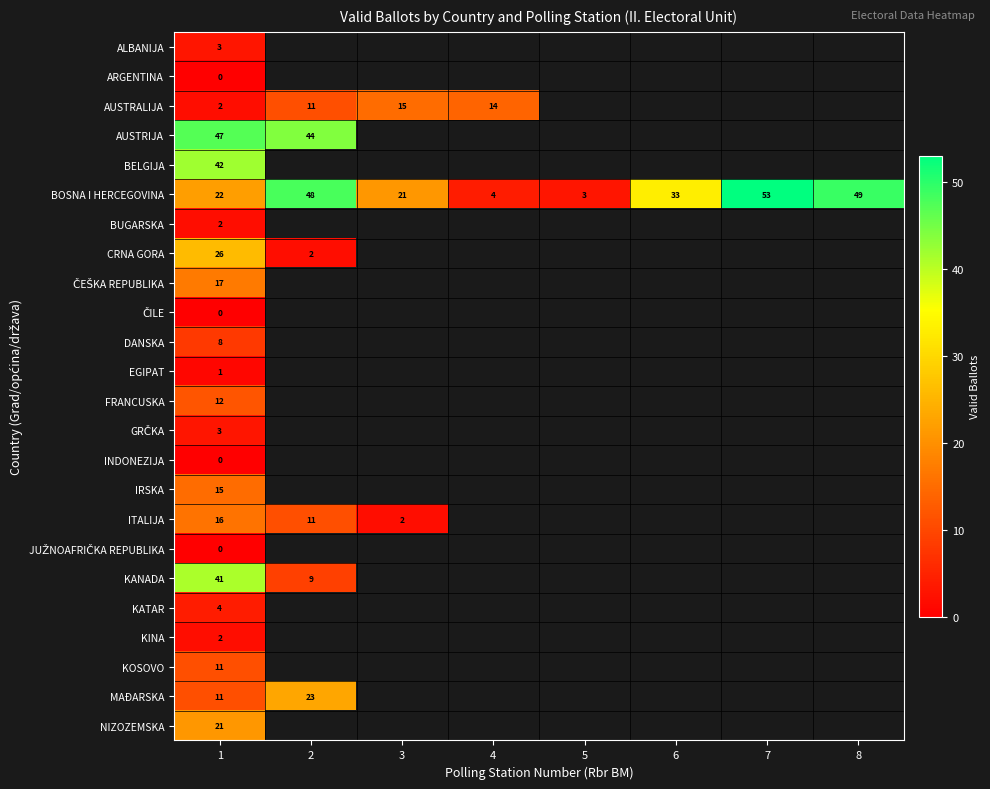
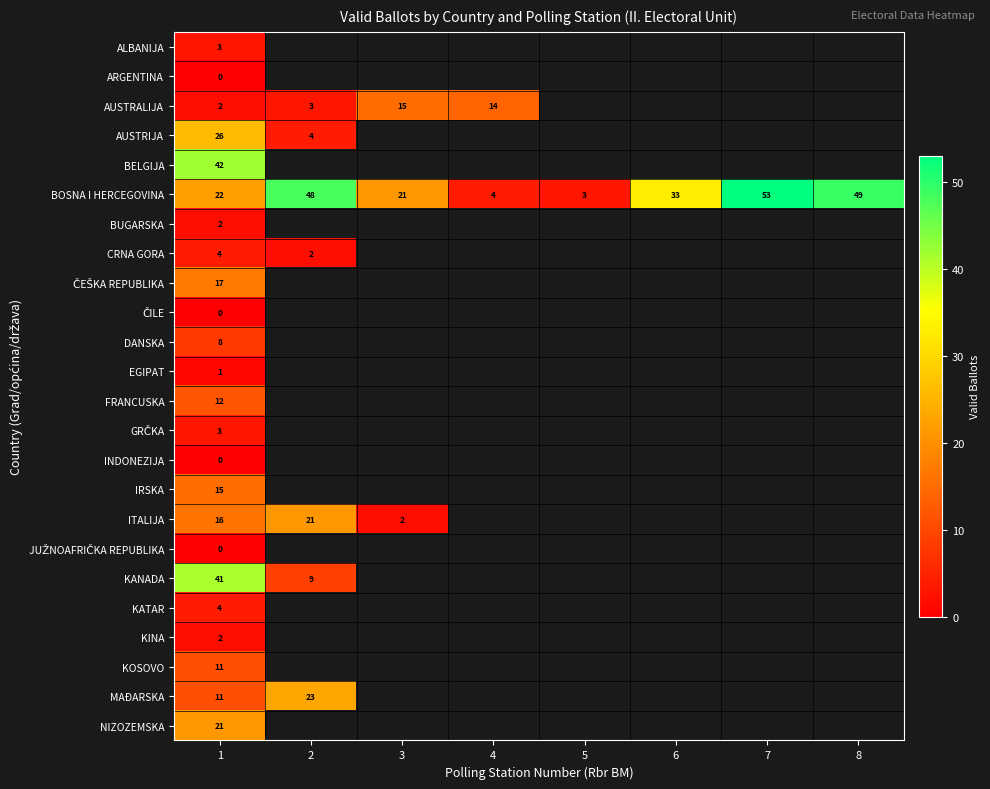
AUSTRALIJA, 2: 11 -> 3
AUSTRIJA, 1: 47 -> 26
AUSTRIJA, 2: 44 -> 4
CRNA GORA, 1: 26 -> 4
ITALIJA, 2: 11 -> 21
